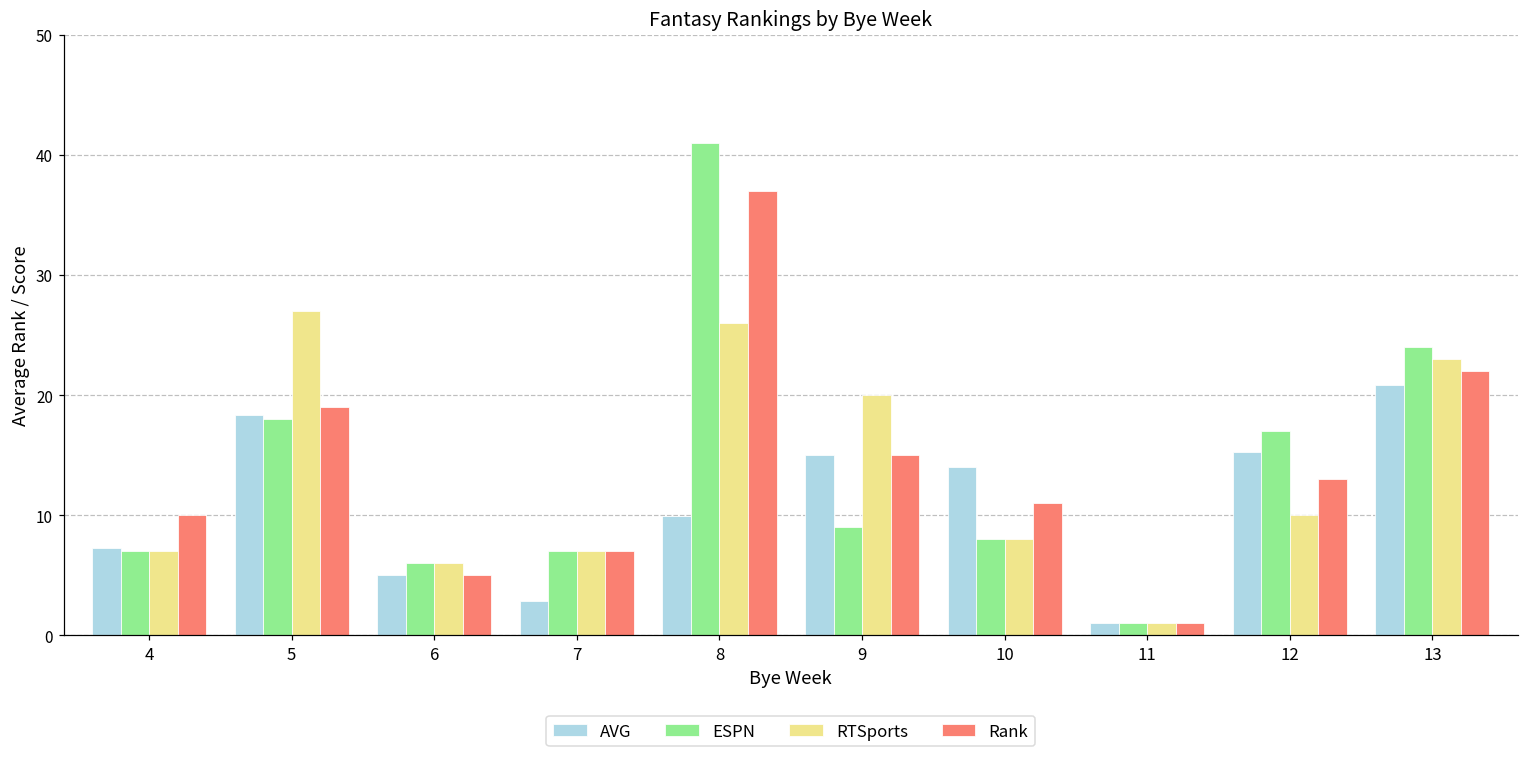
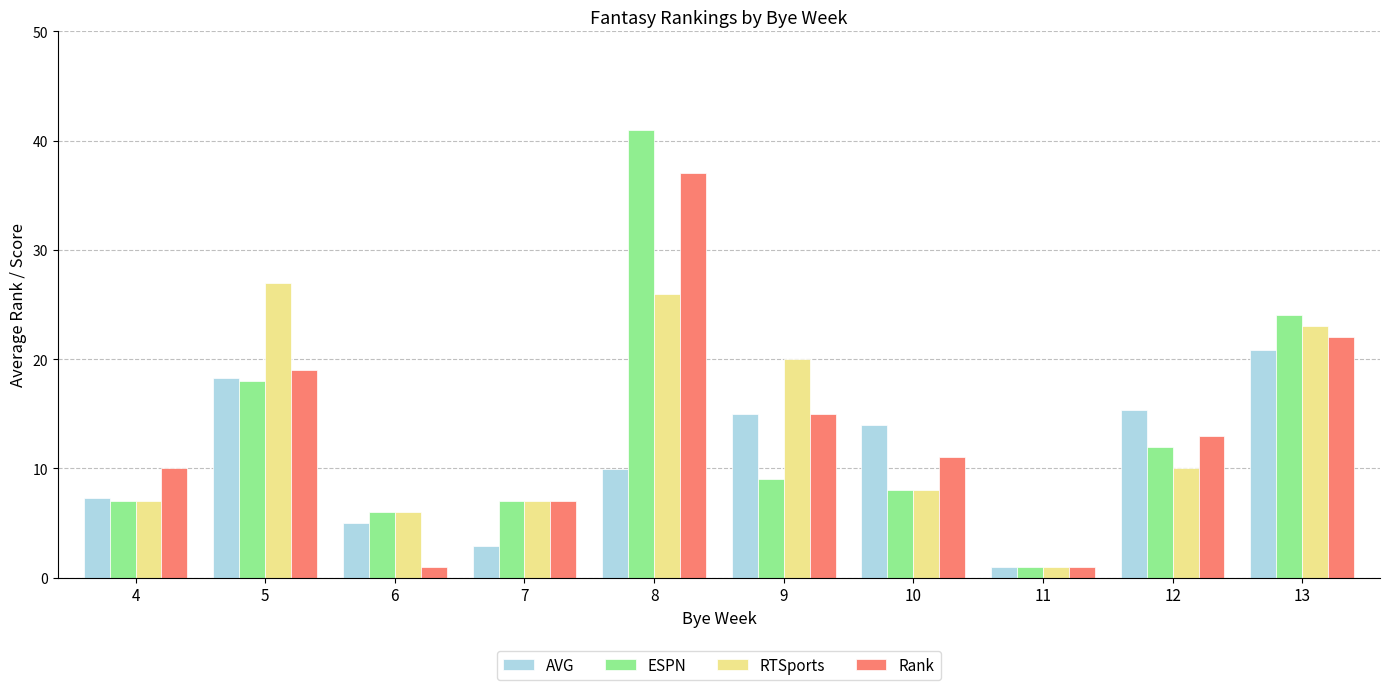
Rank, 6: 5 -> 1
ESPN, 12: 17 -> 12
